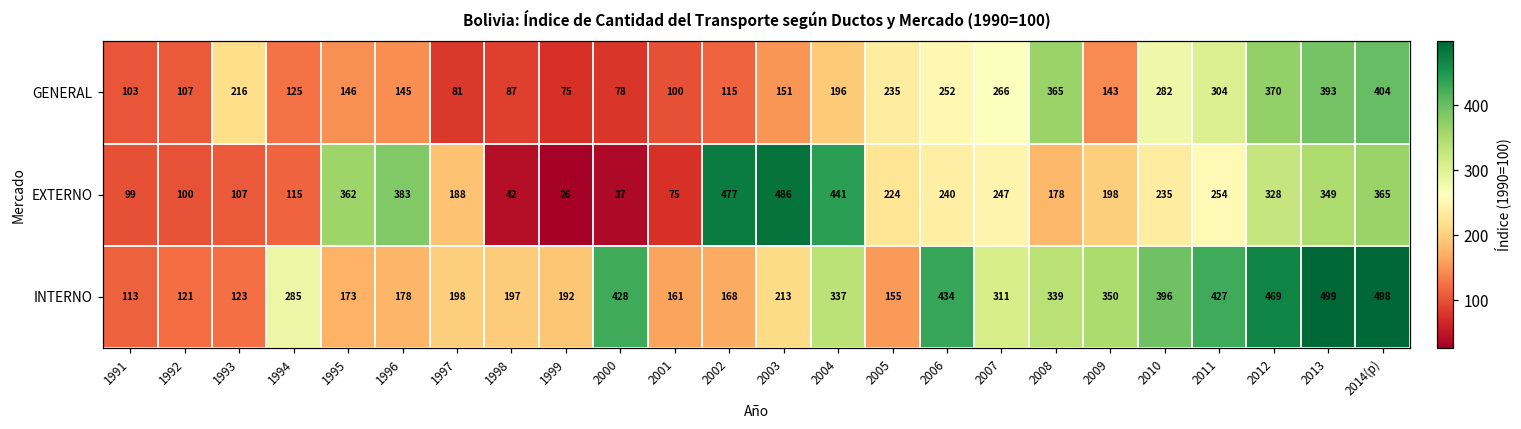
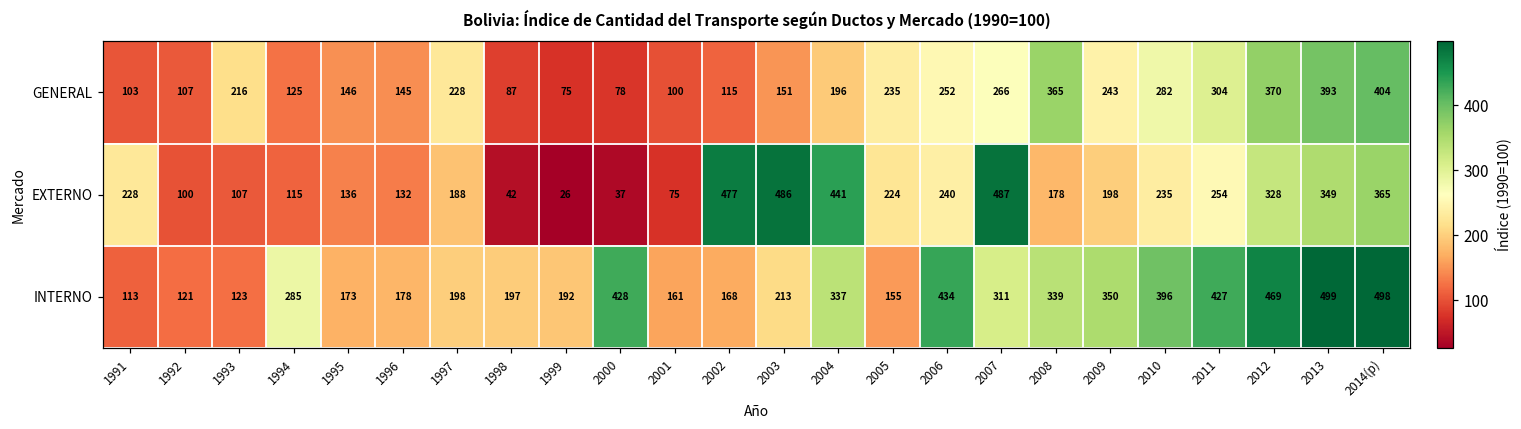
GENERAL, 1997: 81 -> 228
GENERAL, 2009: 143 -> 243
EXTERNO, 1991: 99 -> 228
EXTERNO, 1995: 362 -> 136
EXTERNO, 1996: 383 -> 132
EXTERNO, 2007: 247 -> 487
